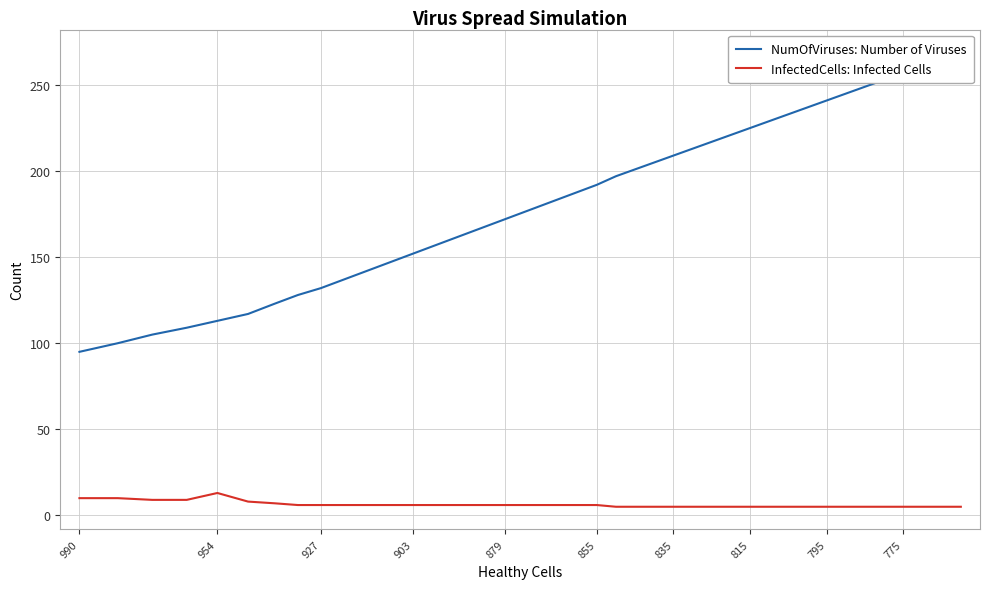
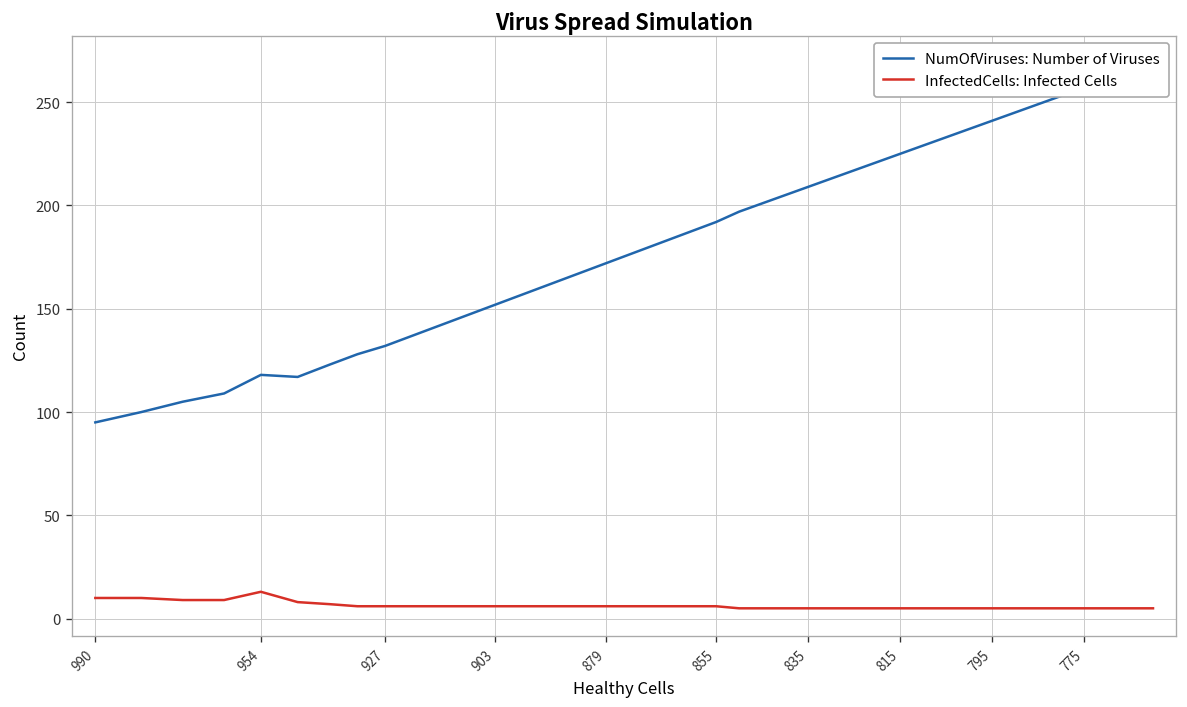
NumOfViruses: Number of Viruses, 954: 113 -> 118
